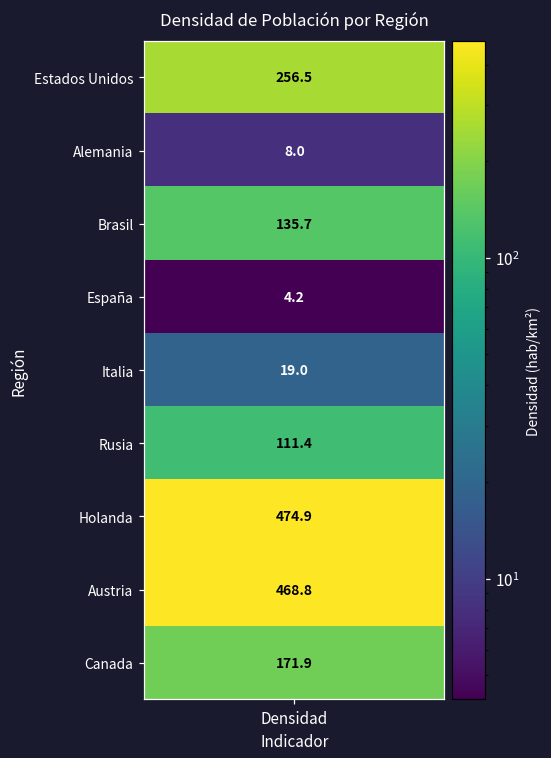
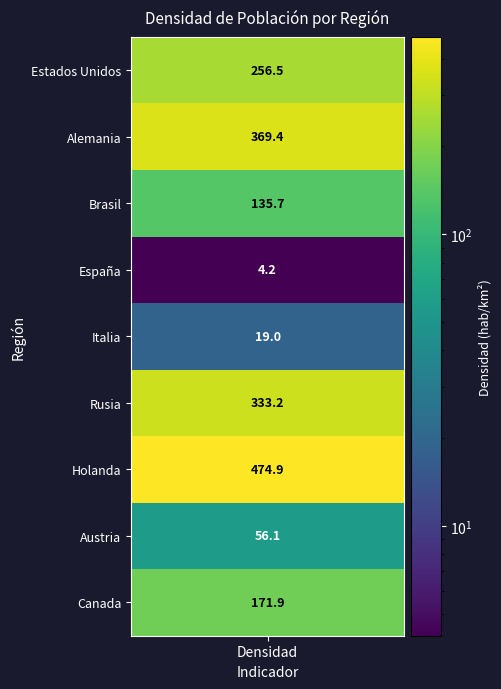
Alemania, Densidad: 8.0 -> 369.4
Rusia, Densidad: 111.4 -> 333.2
Austria, Densidad: 468.8 -> 56.1
